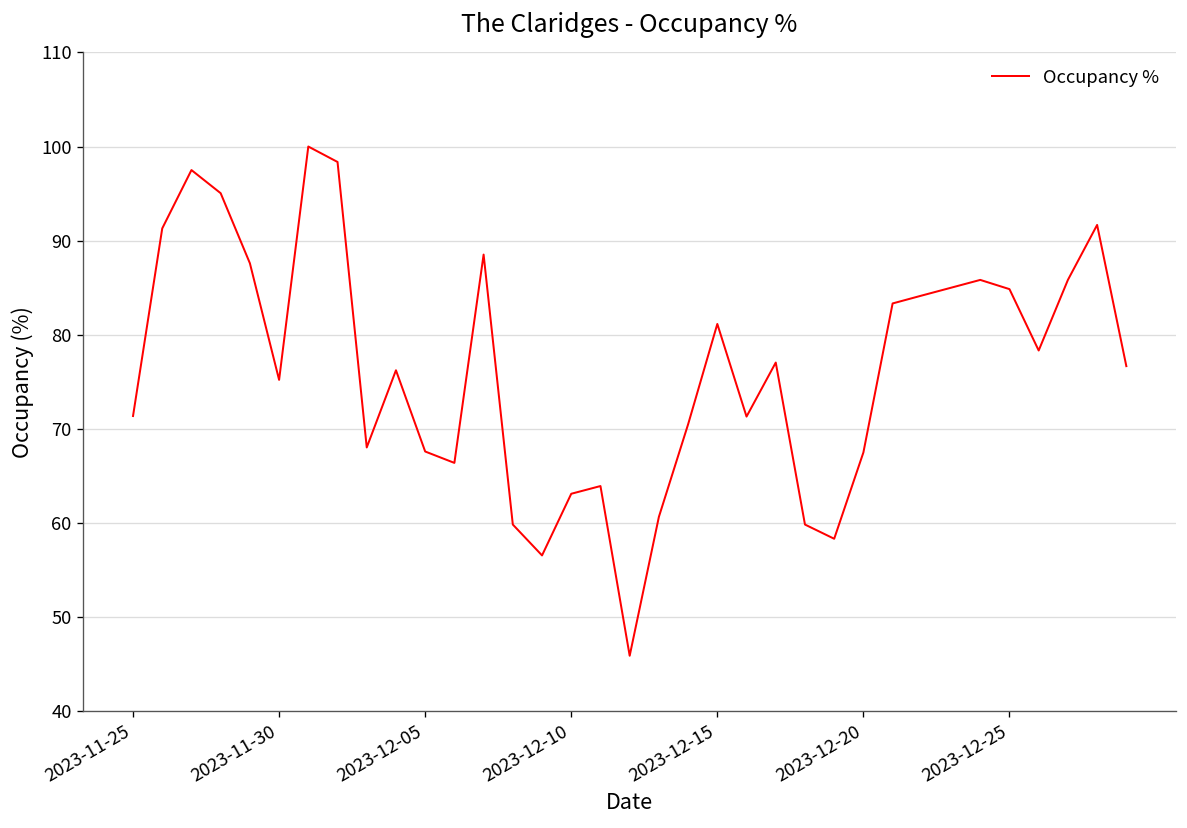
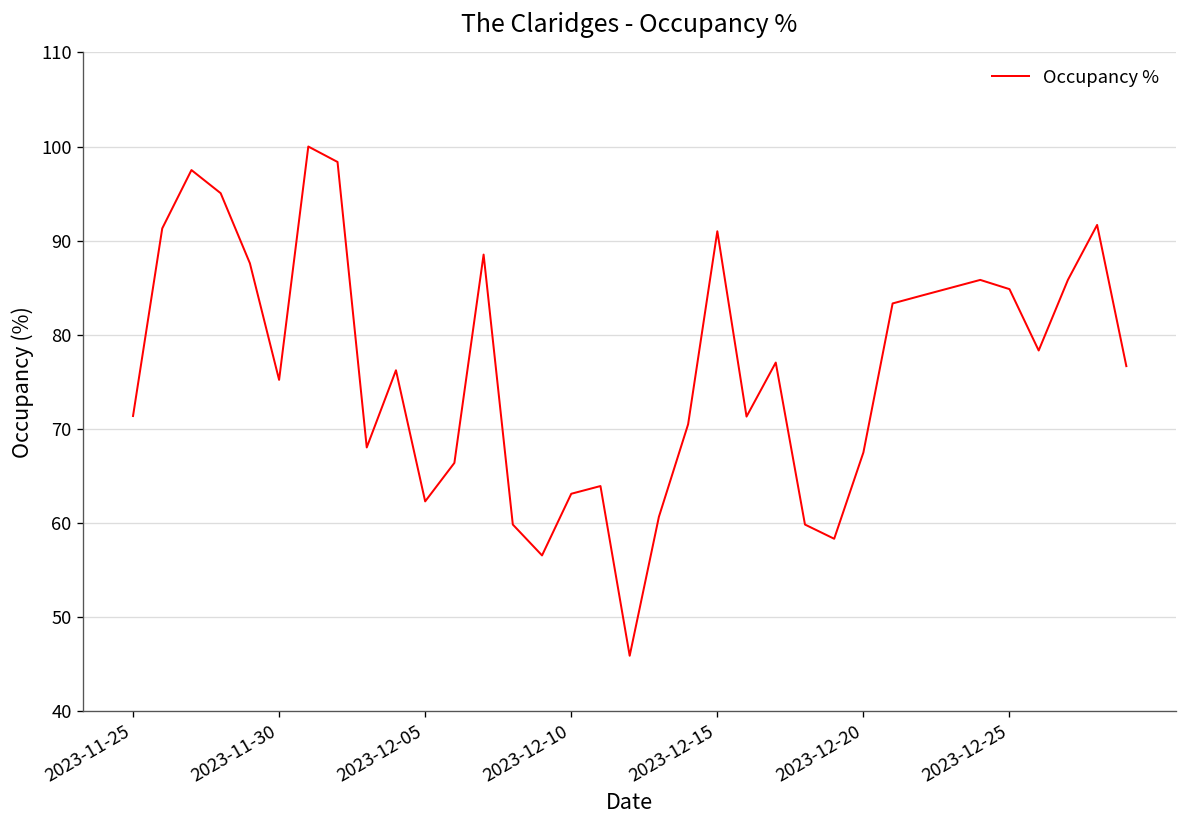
2023-12-05: 68 -> 62
2023-12-15: 81 -> 91
